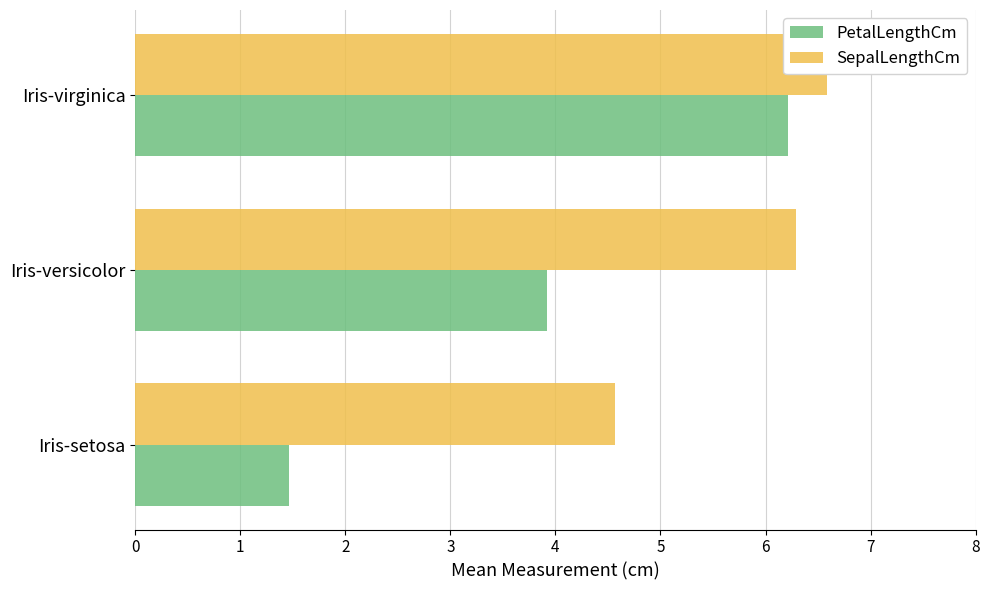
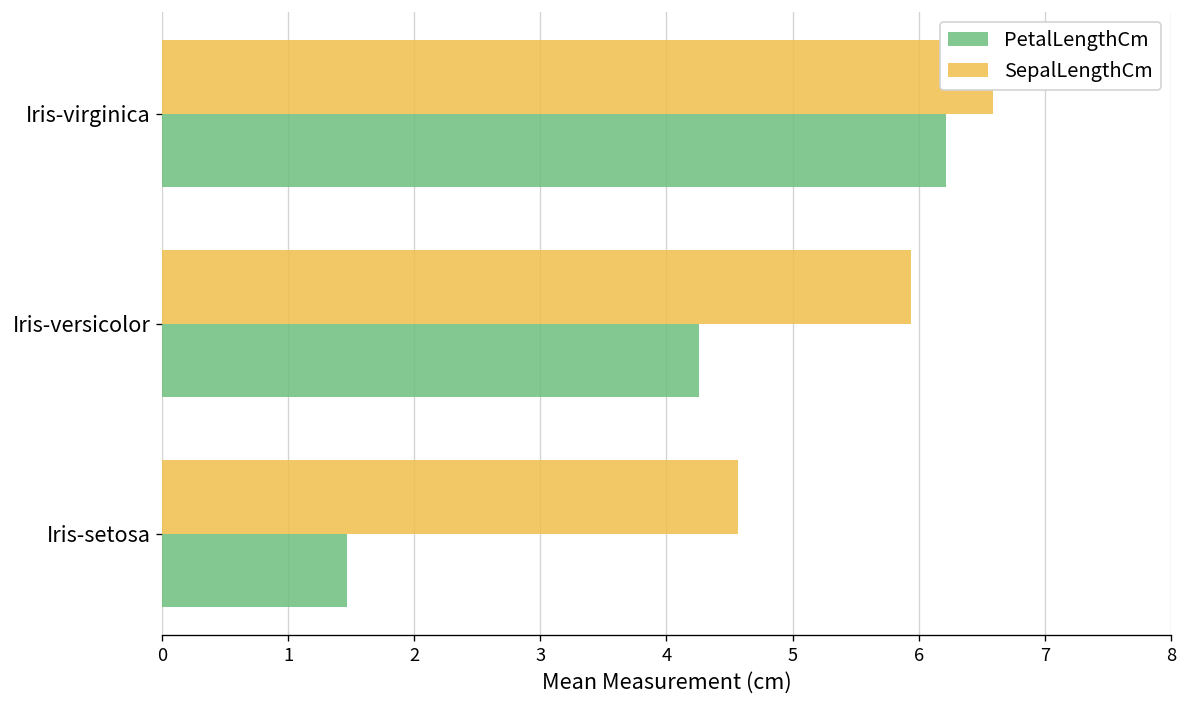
SepalLengthCm, Iris-versicolor: 6.29 -> 5.94
PetalLengthCm, Iris-versicolor: 3.92 -> 4.26
